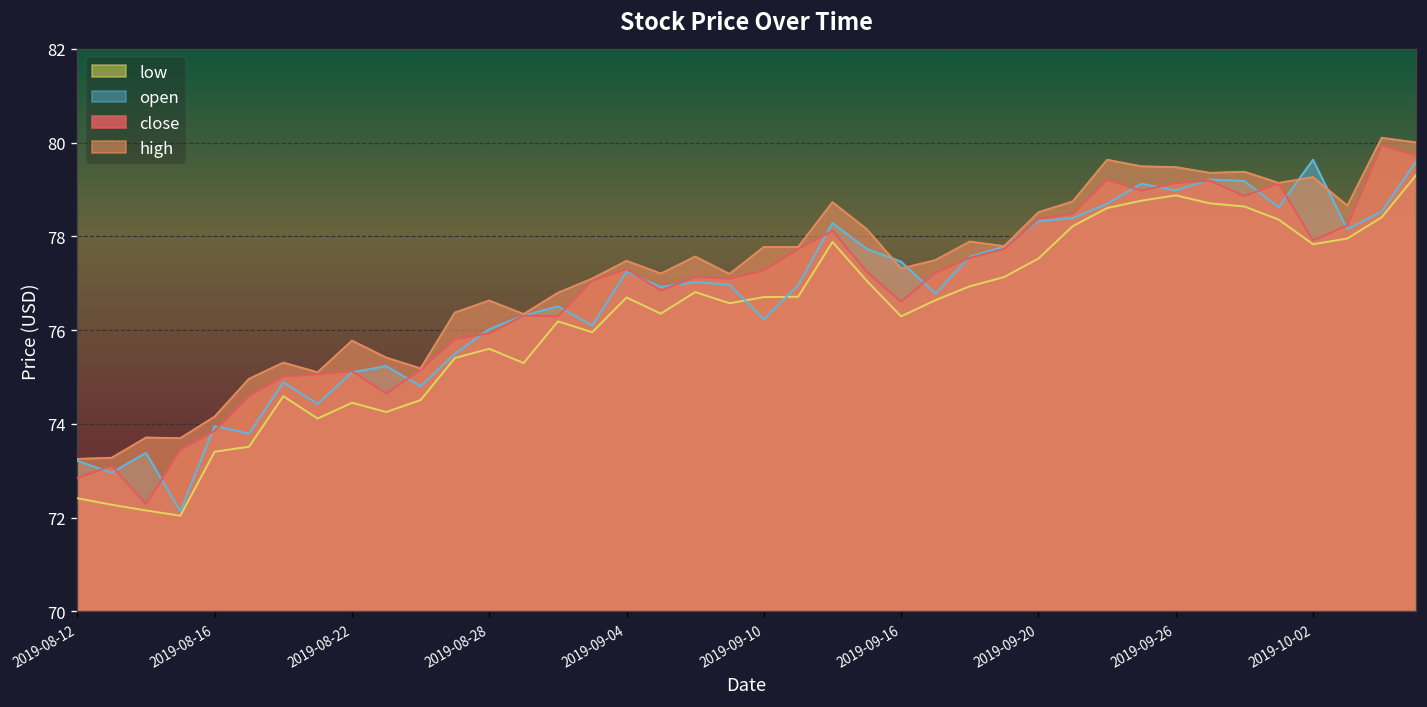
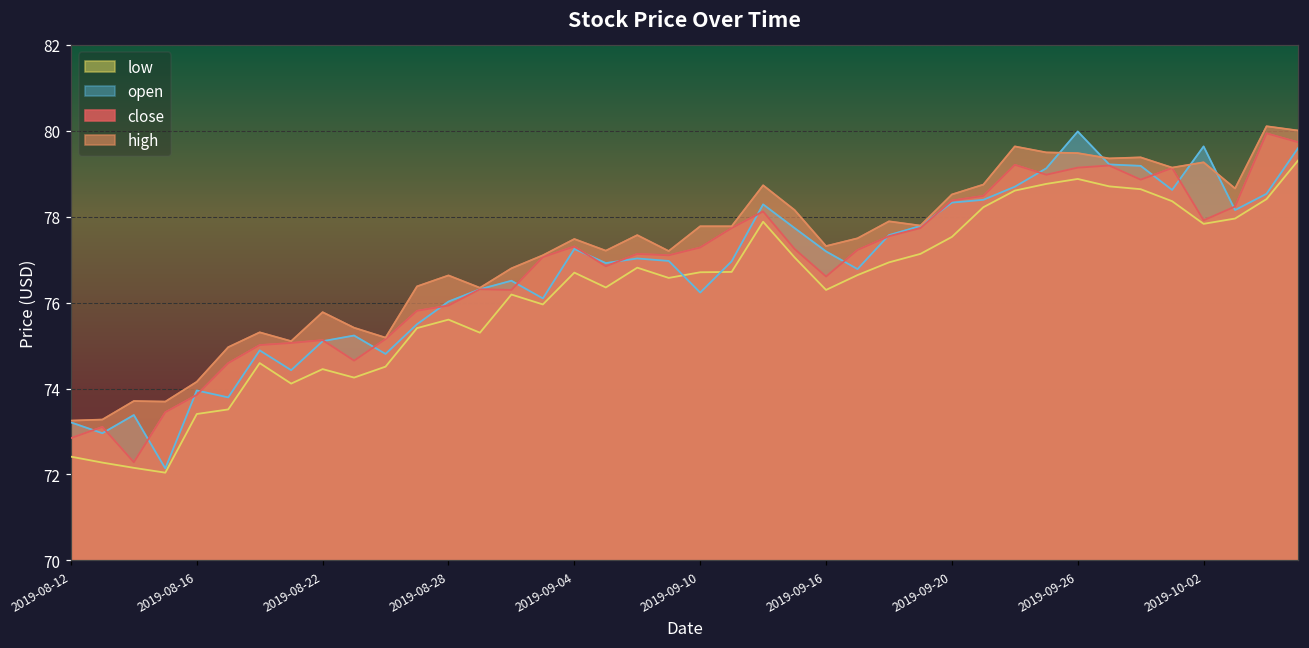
open, 2019-09-16: 77.5 -> 77.2
open, 2019-09-26: 79.0 -> 80.0
